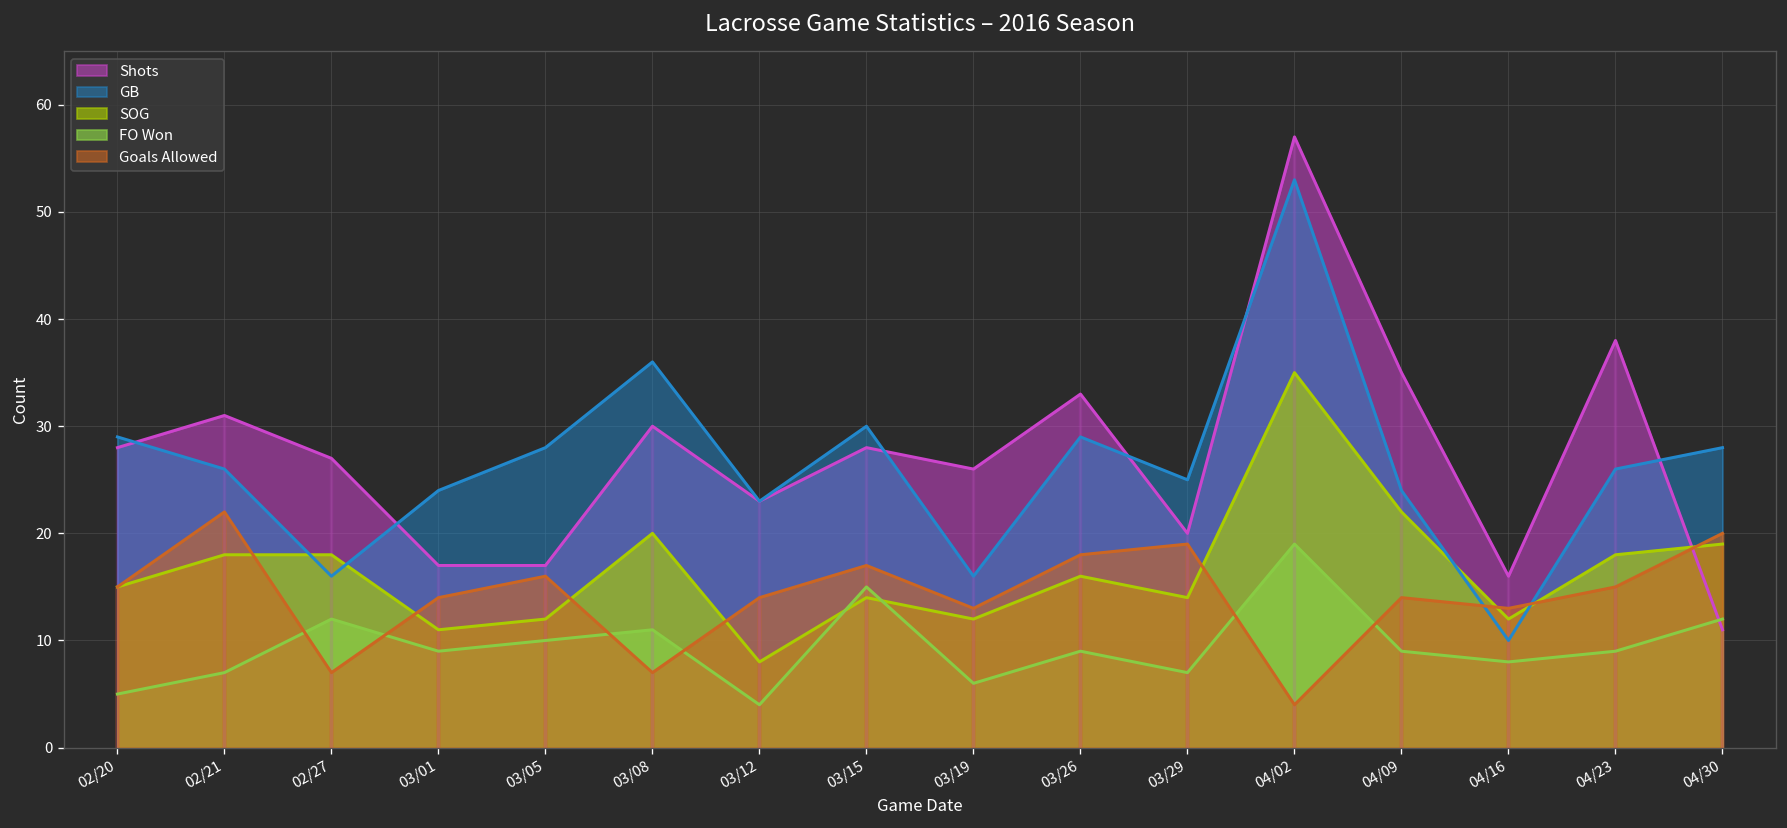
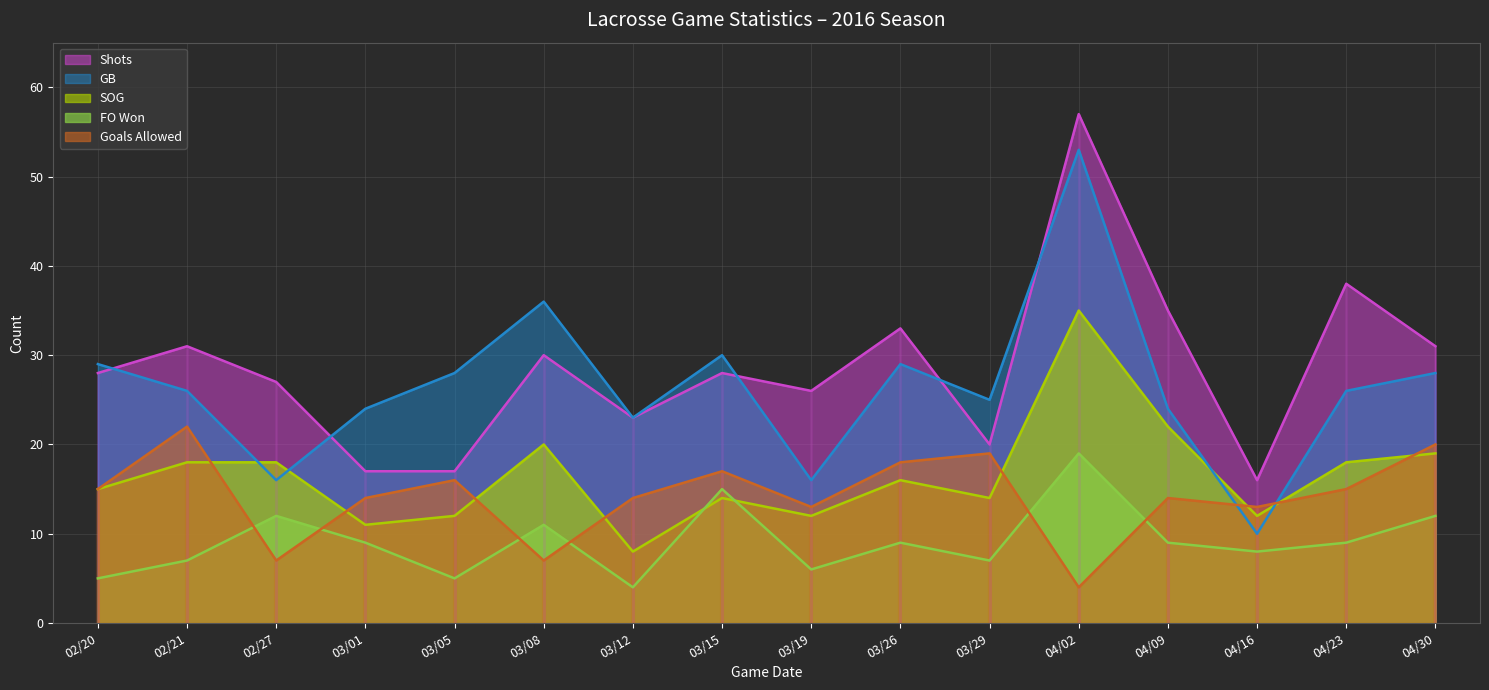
FO Won, 03/05: 10 -> 5
Shots, 04/30: 11 -> 31
